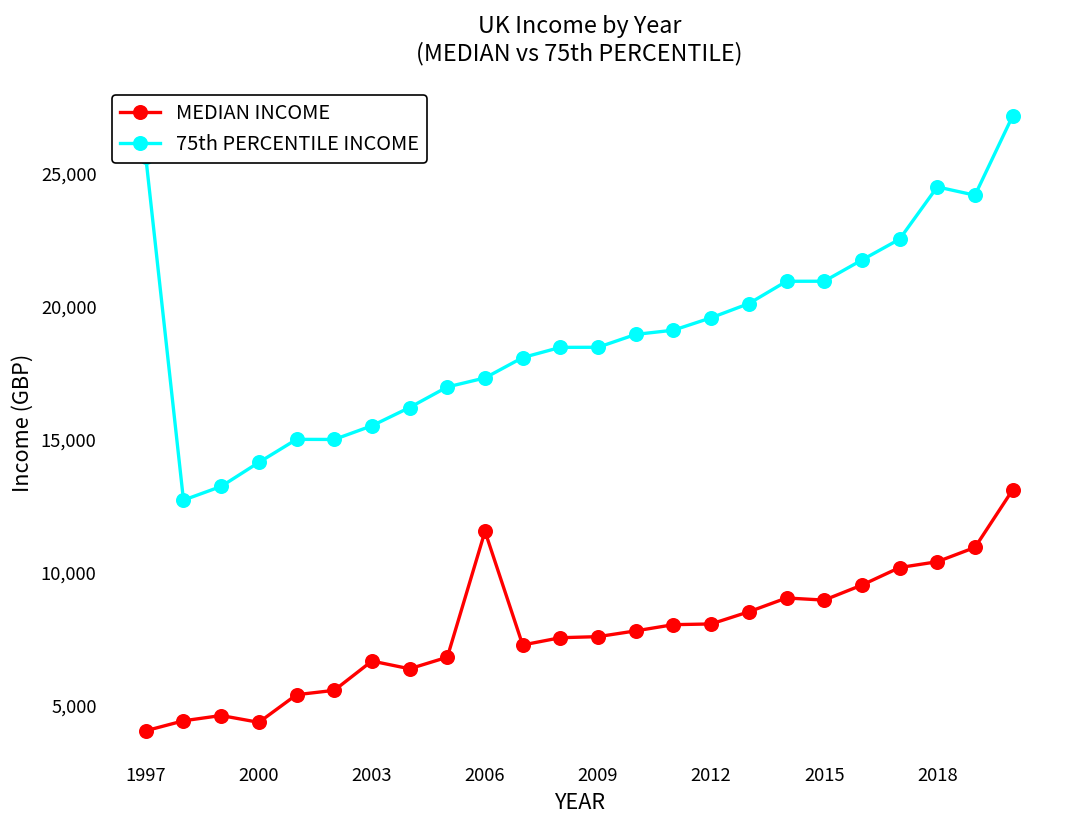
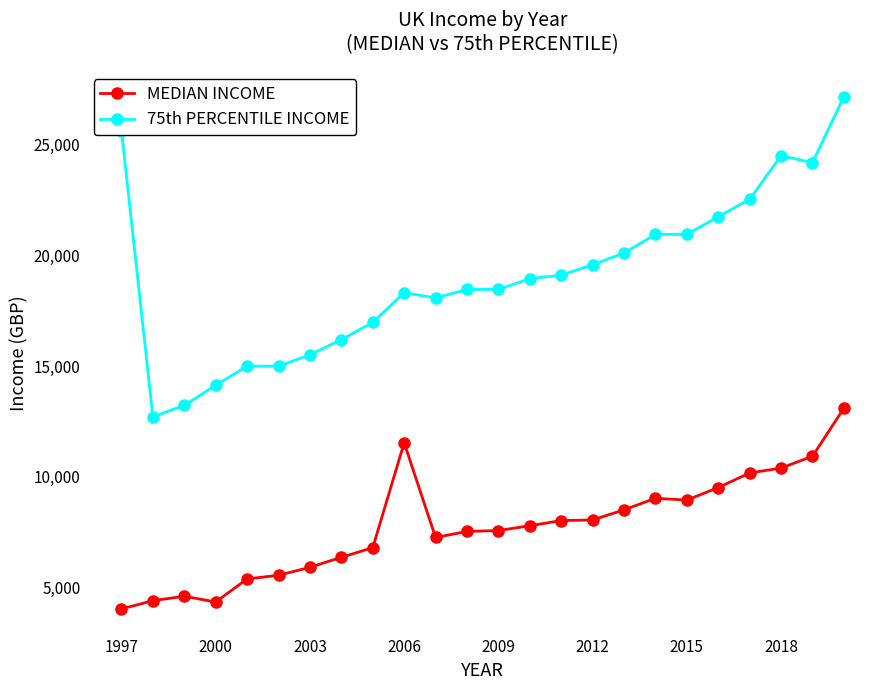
MEDIAN INCOME, 2003: 6,700 -> 5,900
75th PERCENTILE INCOME, 2006: 17,300 -> 18,300
